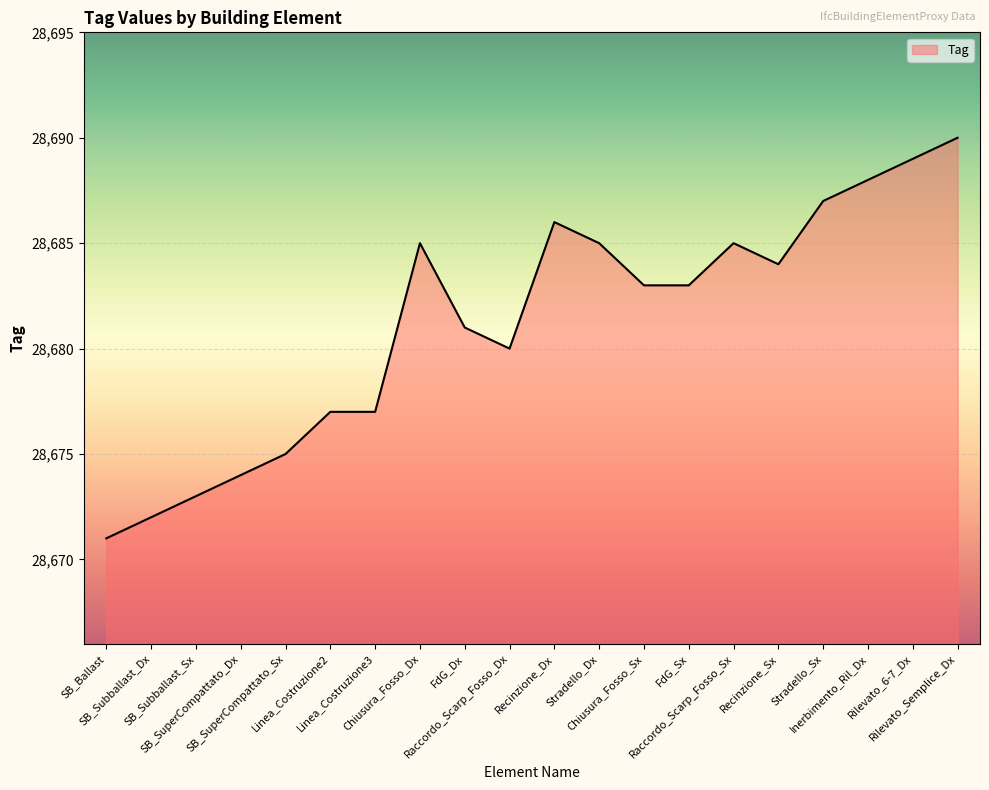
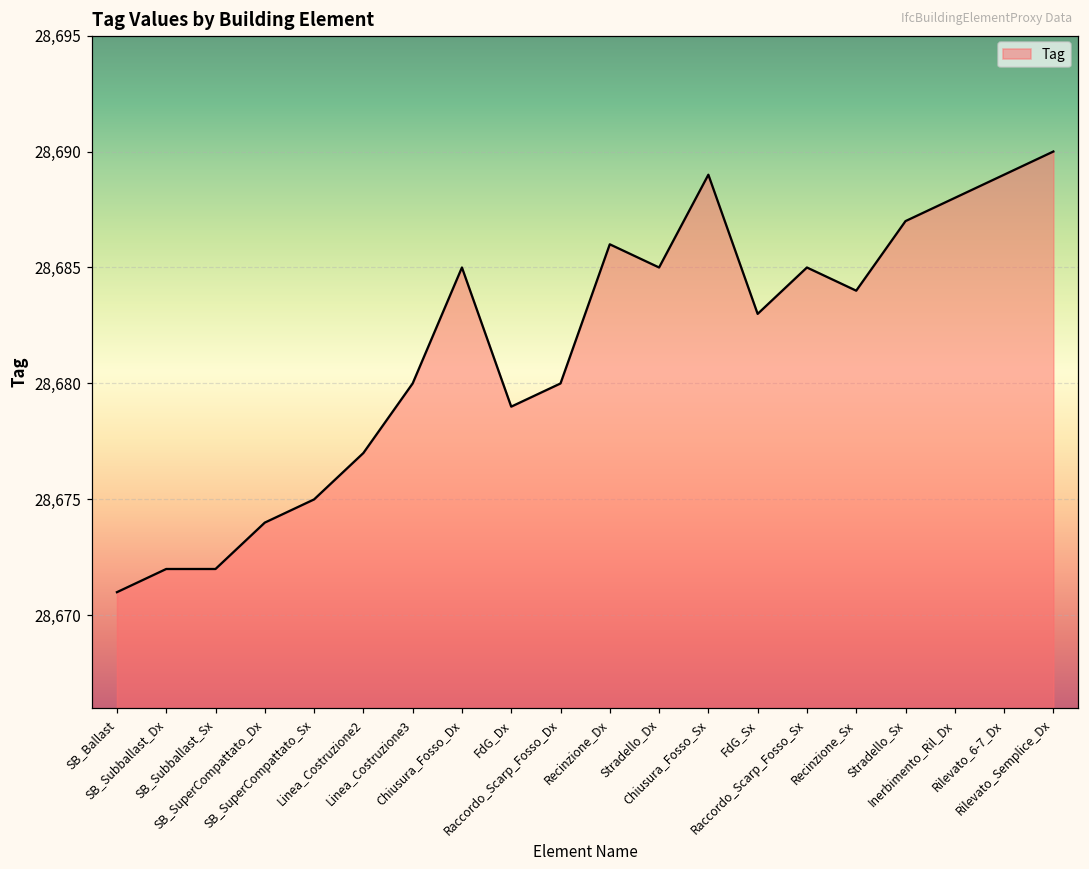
SB_Subballast_Sx: 28,673 -> 28,672
Linea_Costruzione3: 28,677 -> 28,680
FdG_Dx: 28,681 -> 28,679
Chiusura_Fosso_Sx: 28,683 -> 28,689
